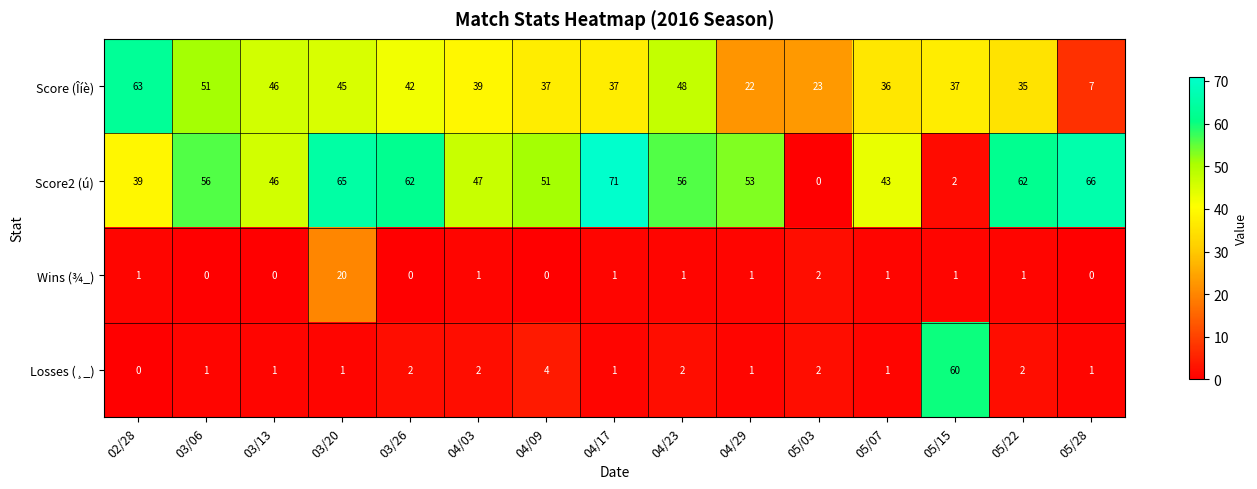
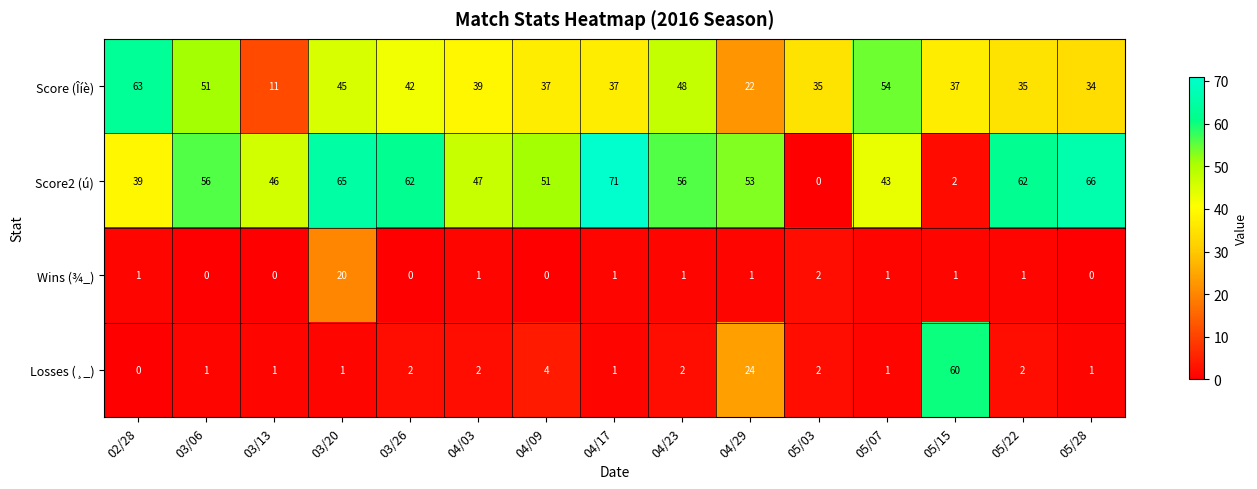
Score (Îíè), 03/13: 46 -> 11
Score (Îíè), 05/03: 23 -> 35
Score (Îíè), 05/07: 36 -> 54
Score (Îíè), 05/28: 7 -> 34
Losses (¸_), 04/29: 1 -> 24
